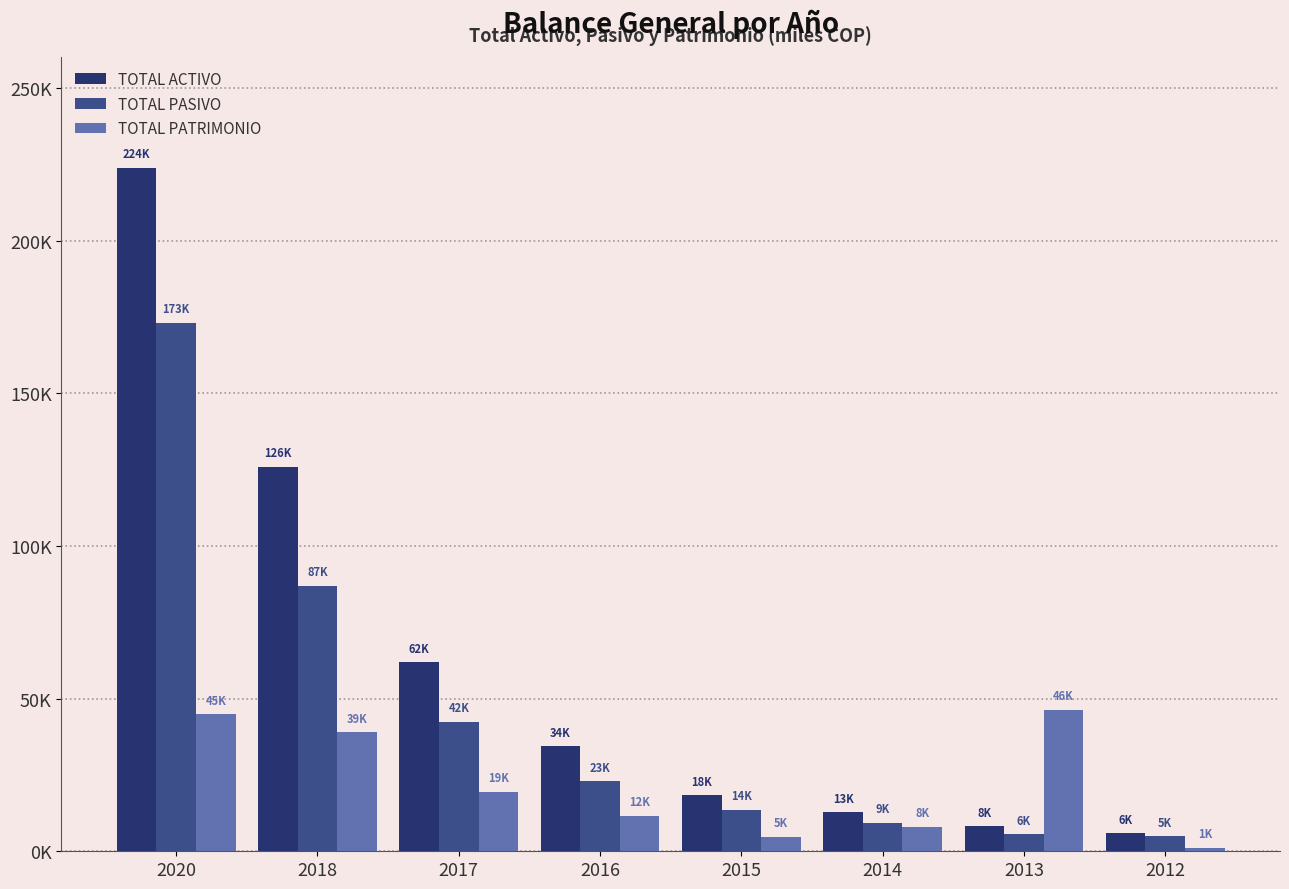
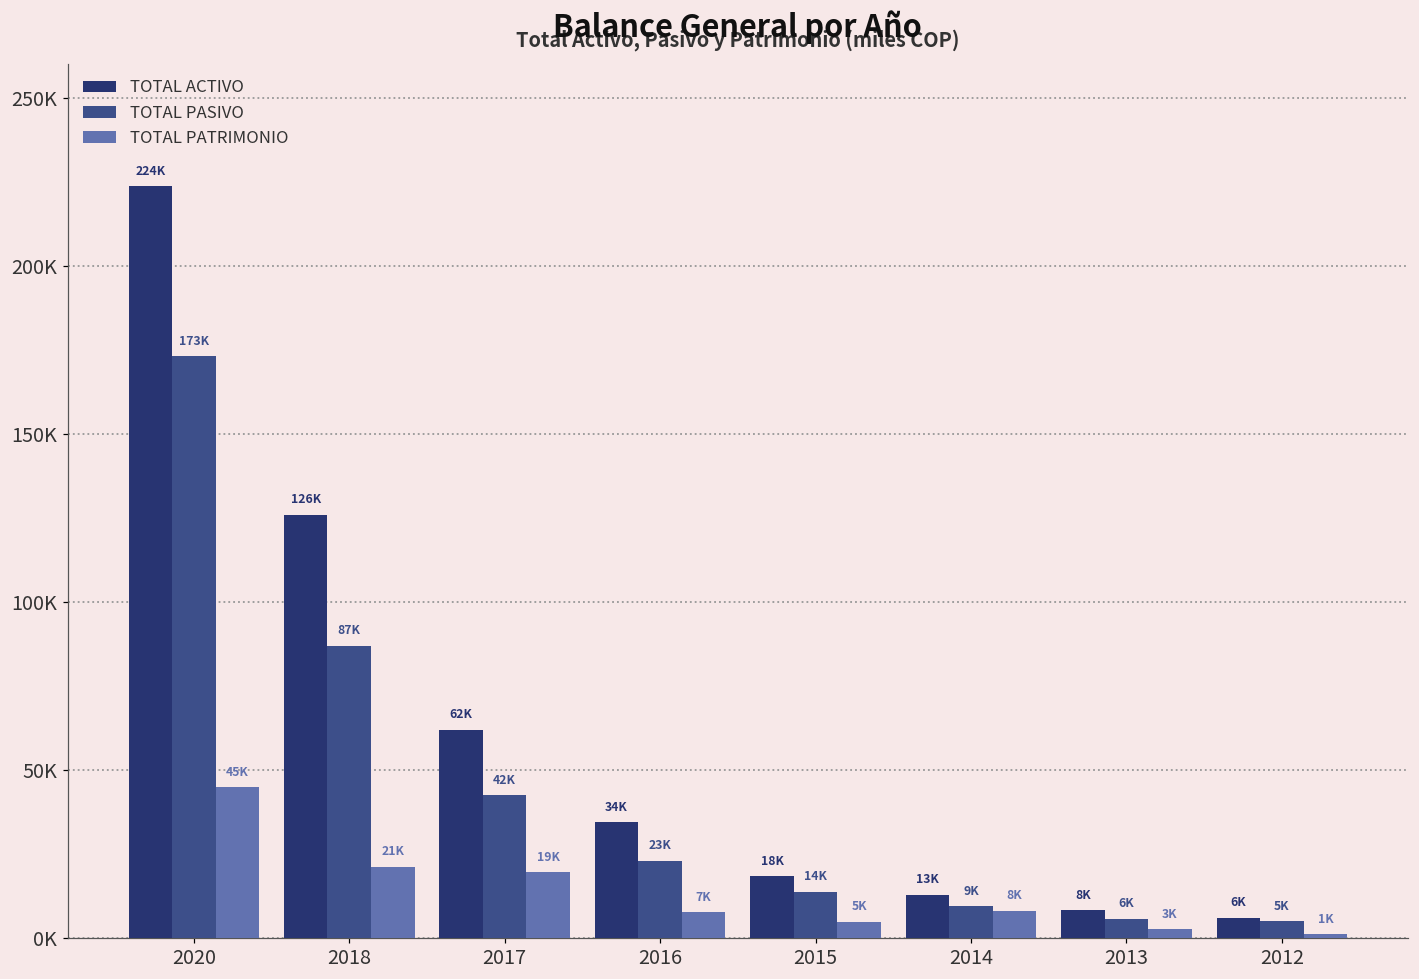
TOTAL PATRIMONIO, 2018: 39K -> 21K
TOTAL PATRIMONIO, 2016: 12K -> 7K
TOTAL PATRIMONIO, 2013: 46K -> 3K
